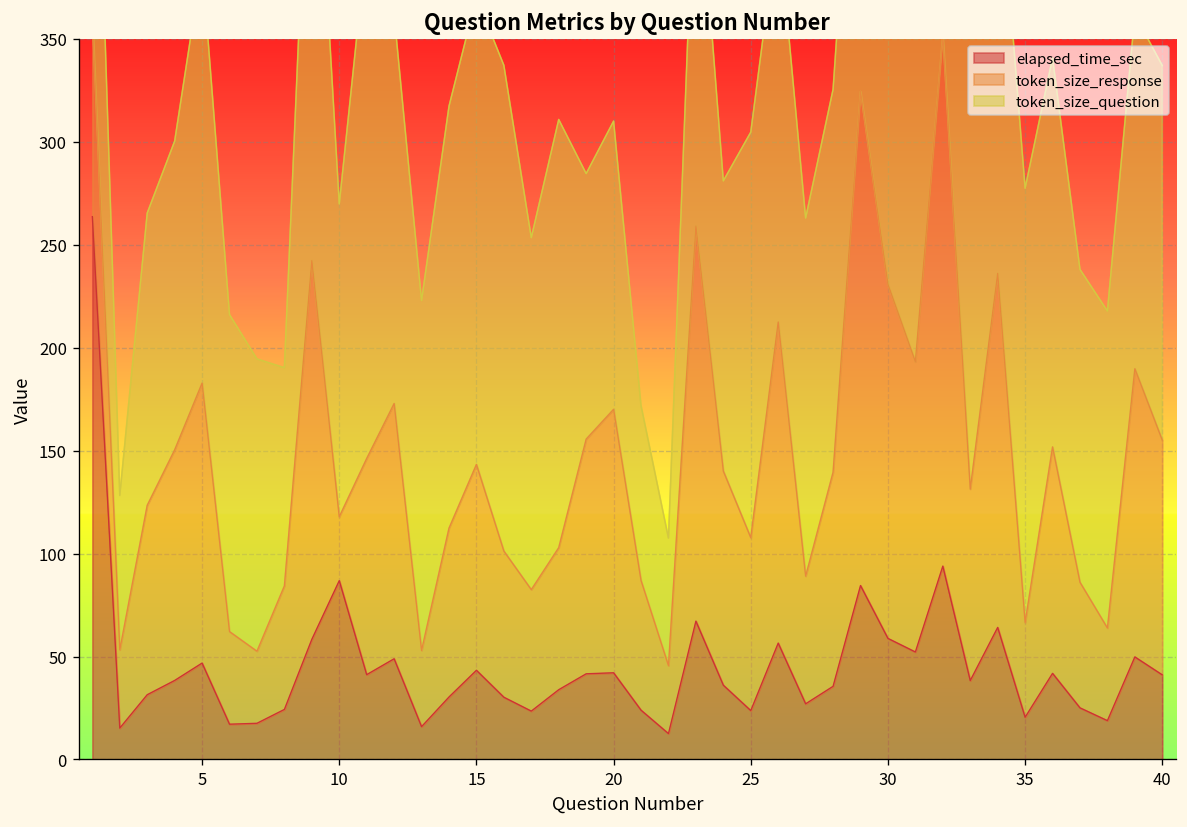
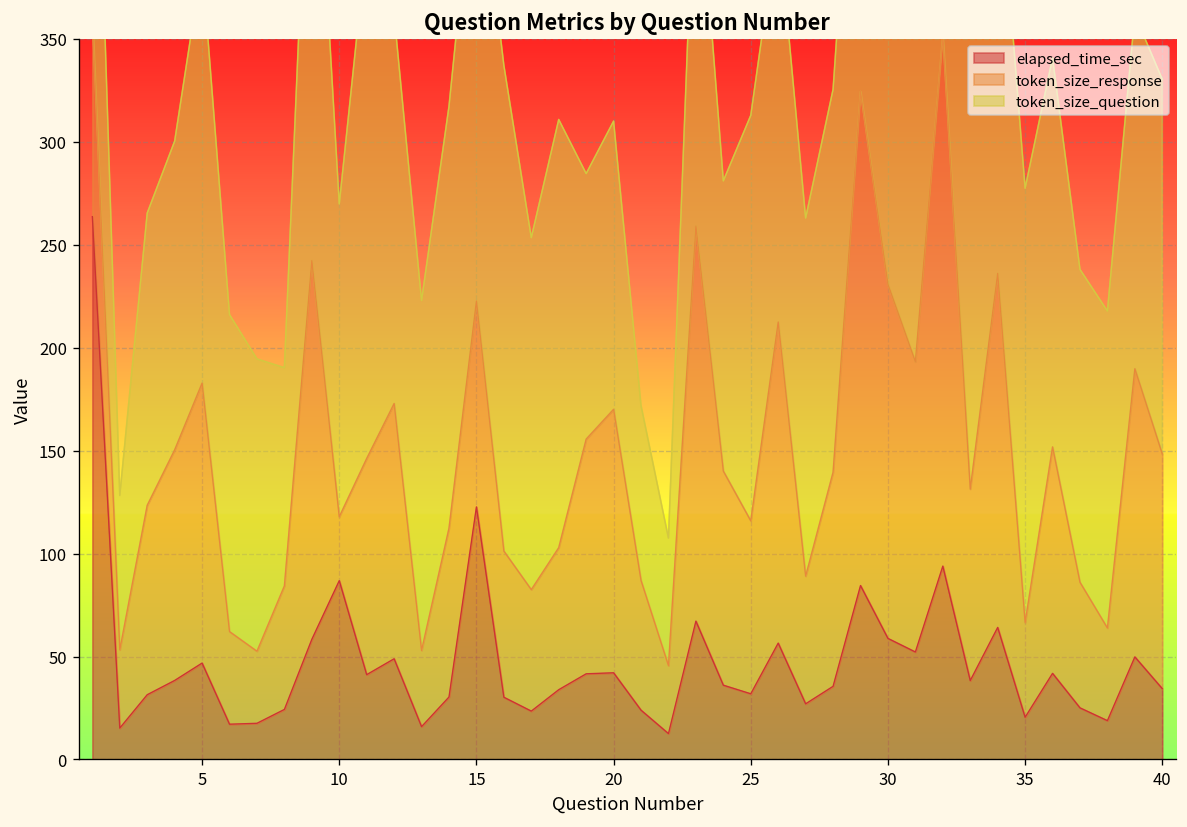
elapsed_time_sec, 15: 43 -> 123
elapsed_time_sec, 25: 24 -> 32
elapsed_time_sec, 40: 41 -> 34
